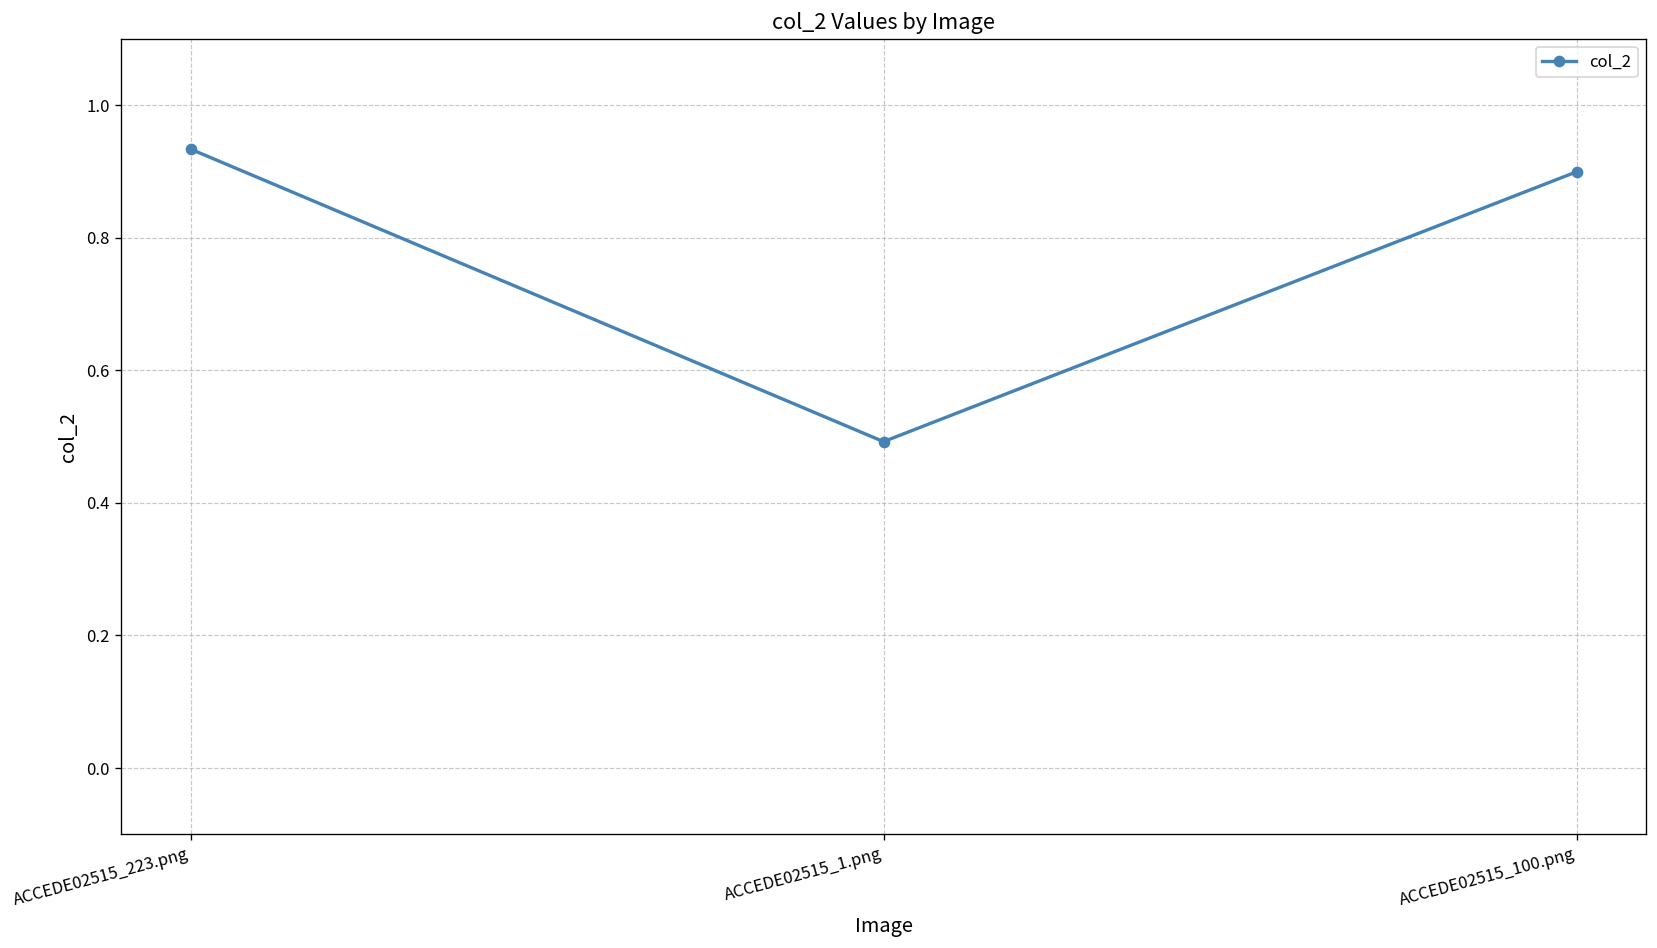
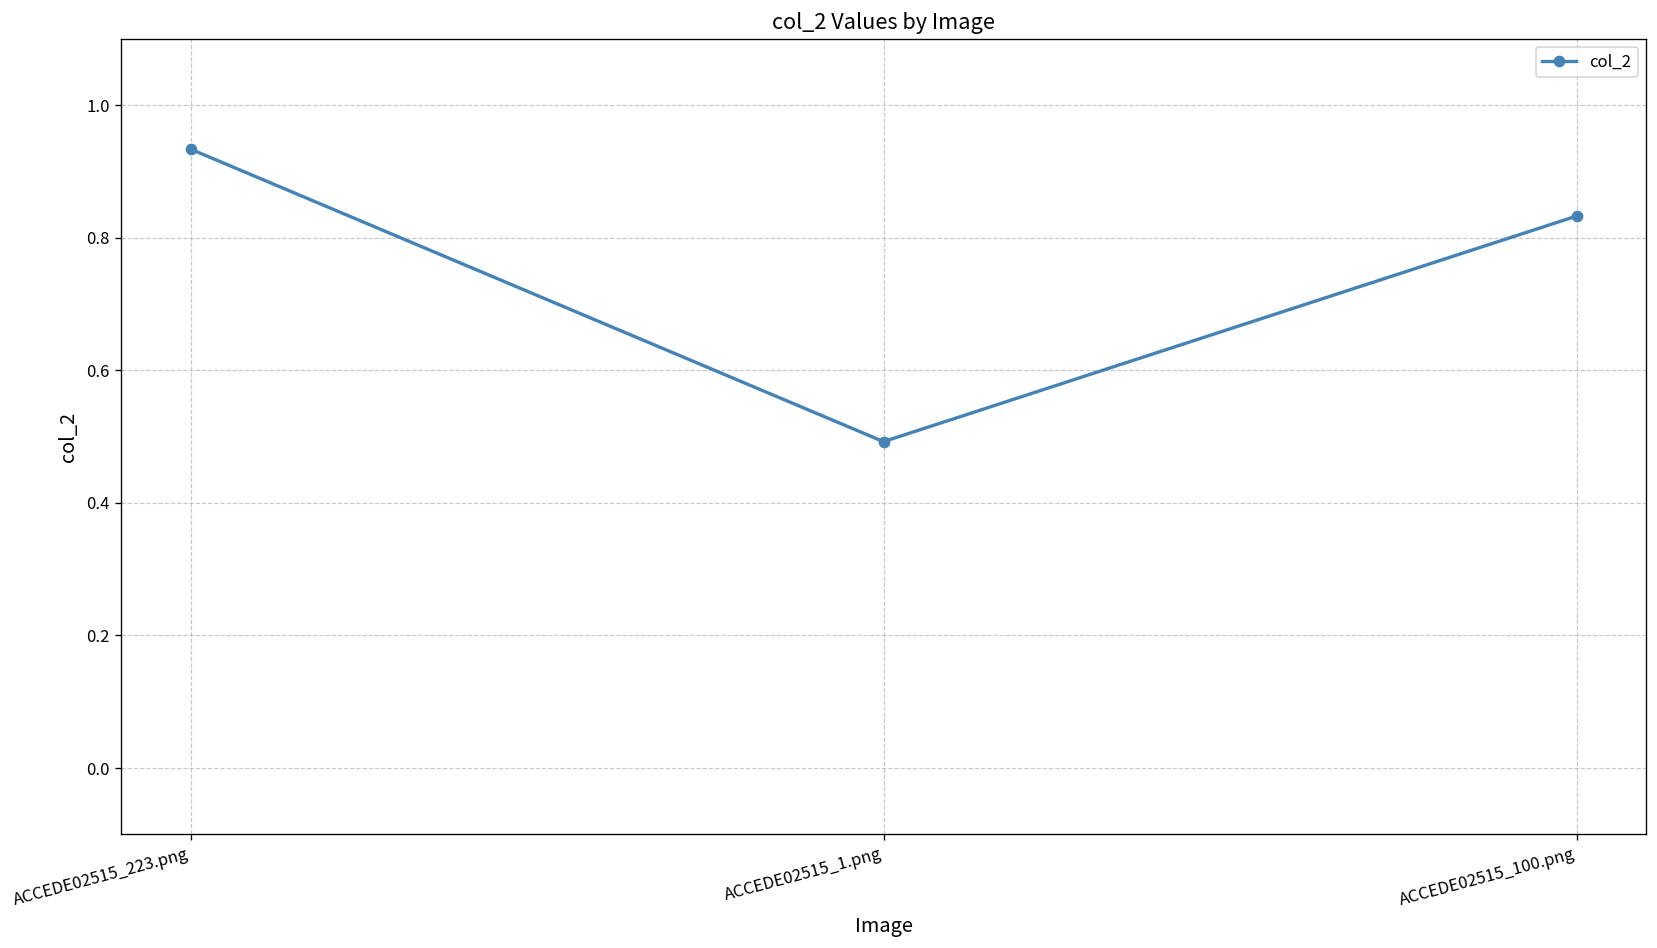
ACCEDE02515_100.png: 0.90 -> 0.83
